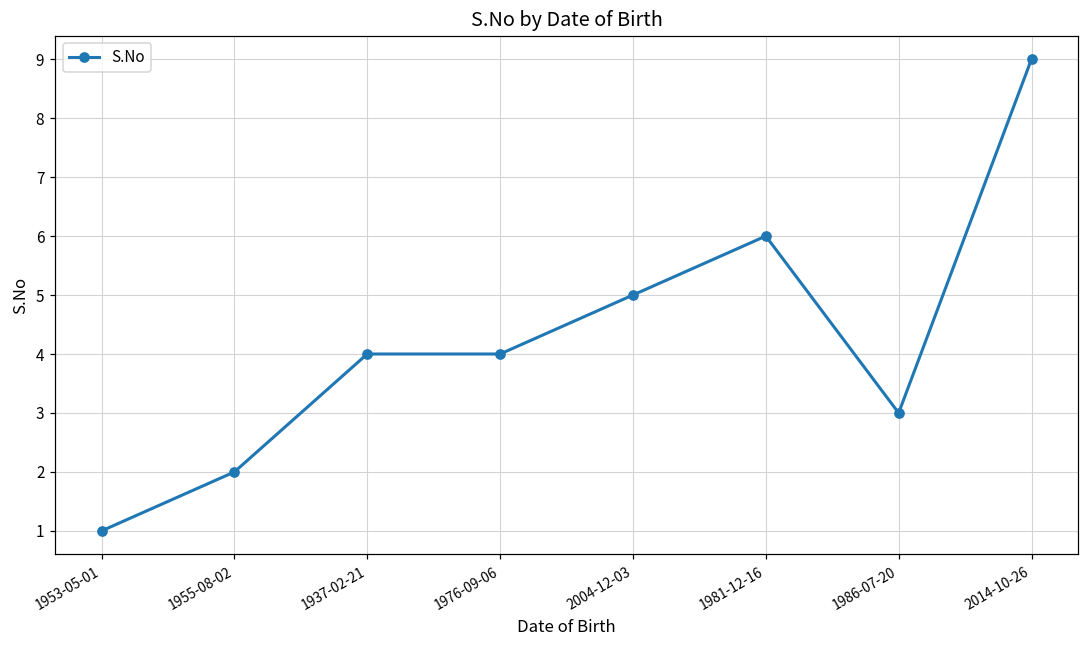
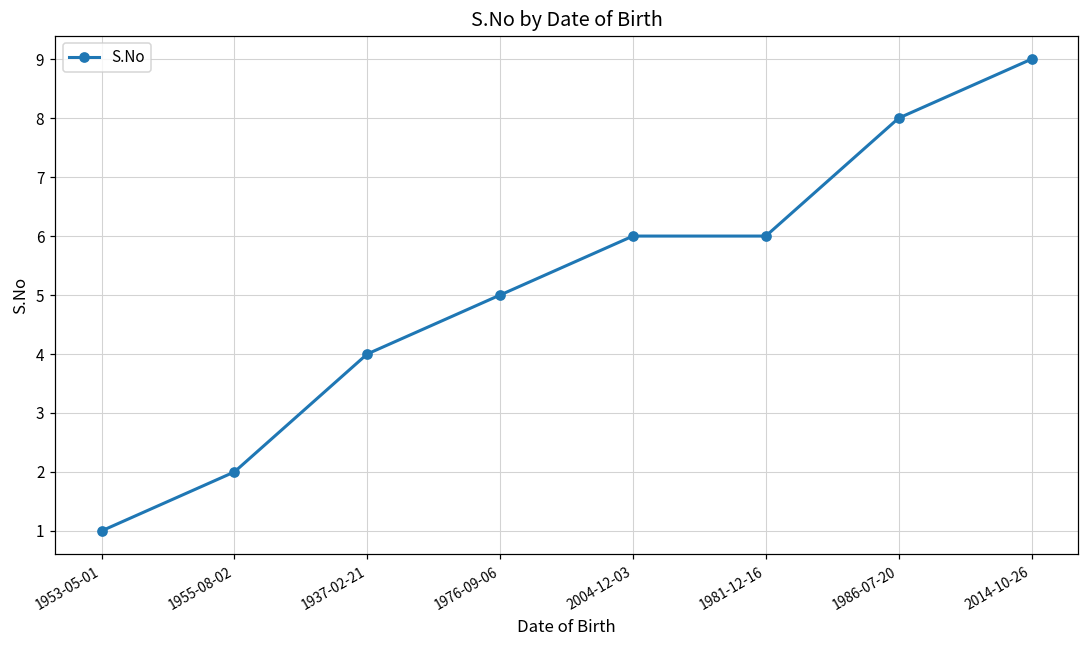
1976-09-06: 4 -> 5
2004-12-03: 5 -> 6
1986-07-20: 3 -> 8
